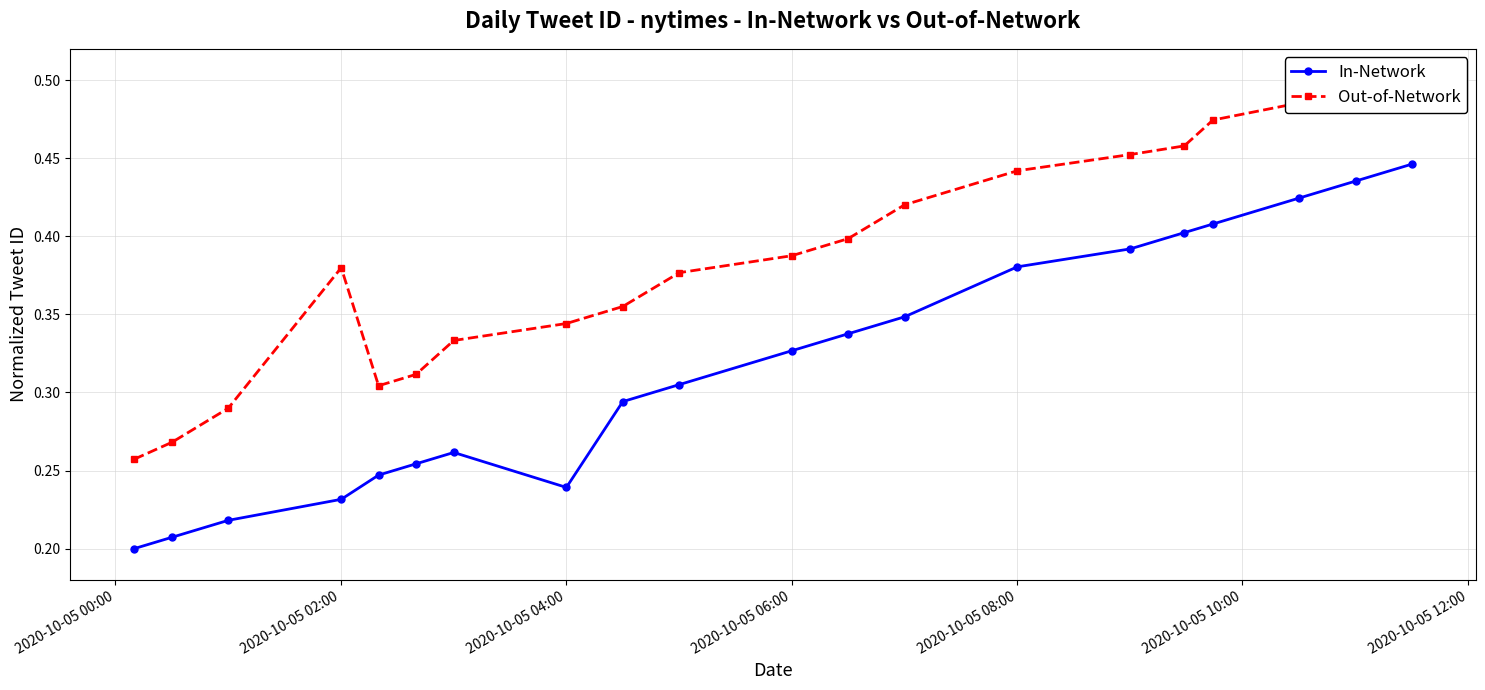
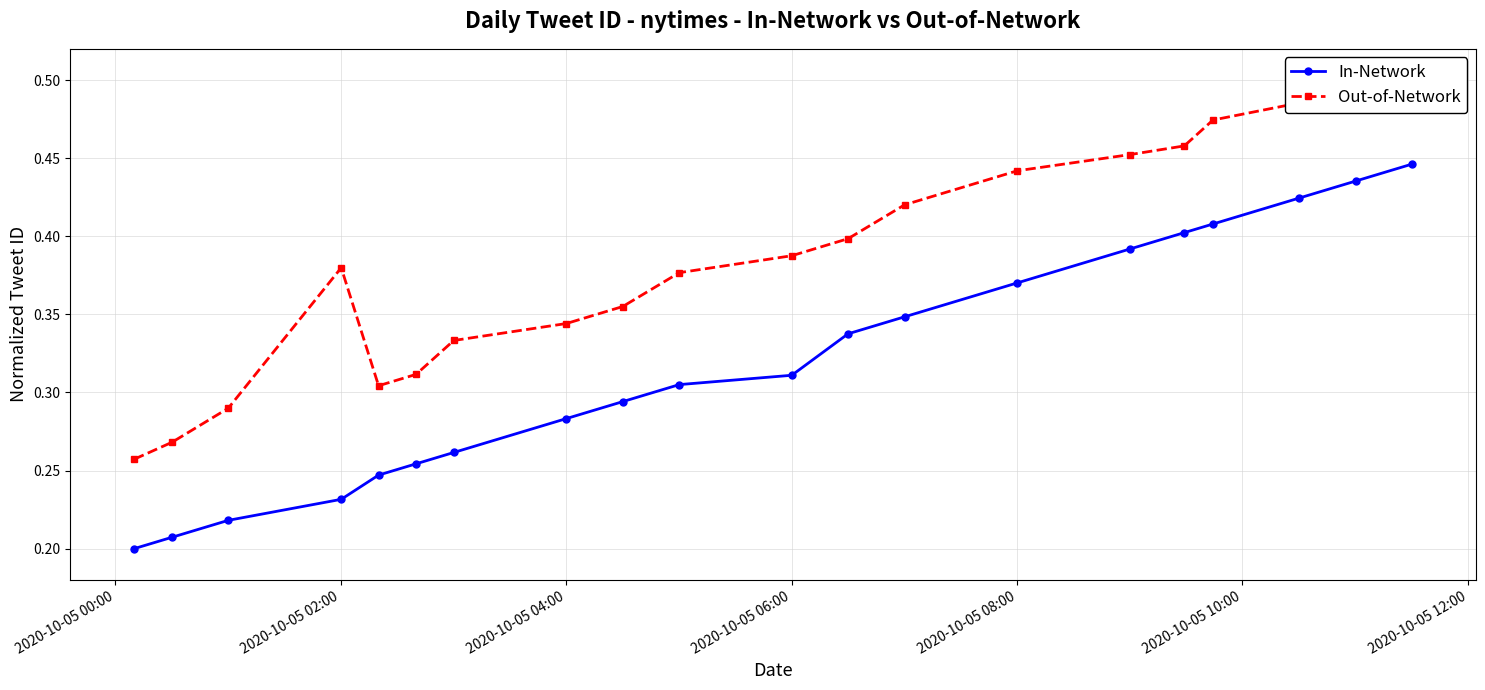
In-Network, 2020-10-05 04:00: 0.239 -> 0.283
In-Network, 2020-10-05 06:00: 0.327 -> 0.311
In-Network, 2020-10-05 08:00: 0.380 -> 0.370
